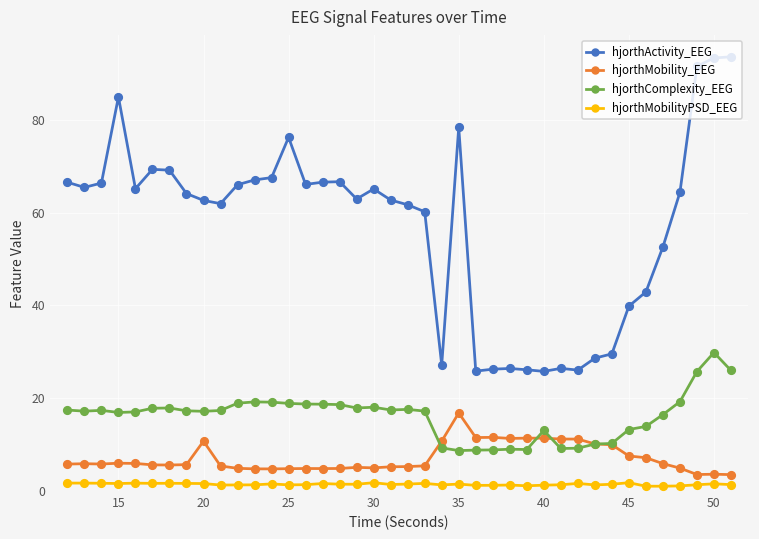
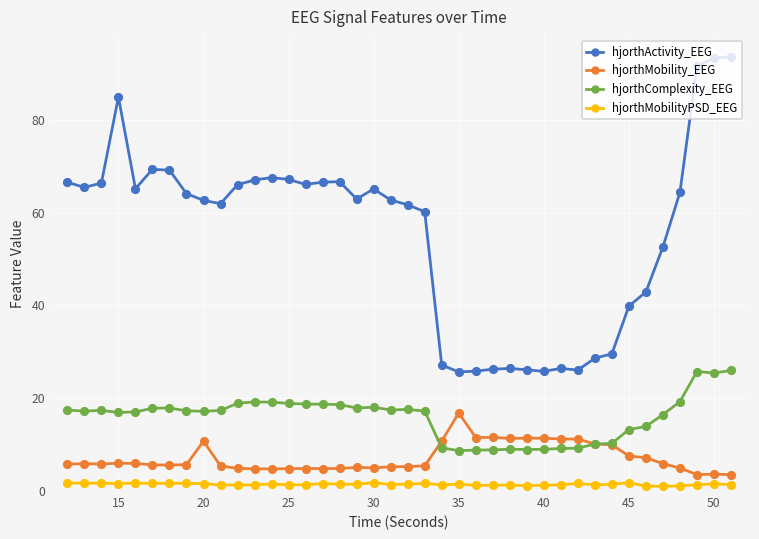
hjorthActivity_EEG, 25: 76 -> 67
hjorthActivity_EEG, 35: 78 -> 26
hjorthComplexity_EEG, 40: 13 -> 9
hjorthComplexity_EEG, 50: 30 -> 25
